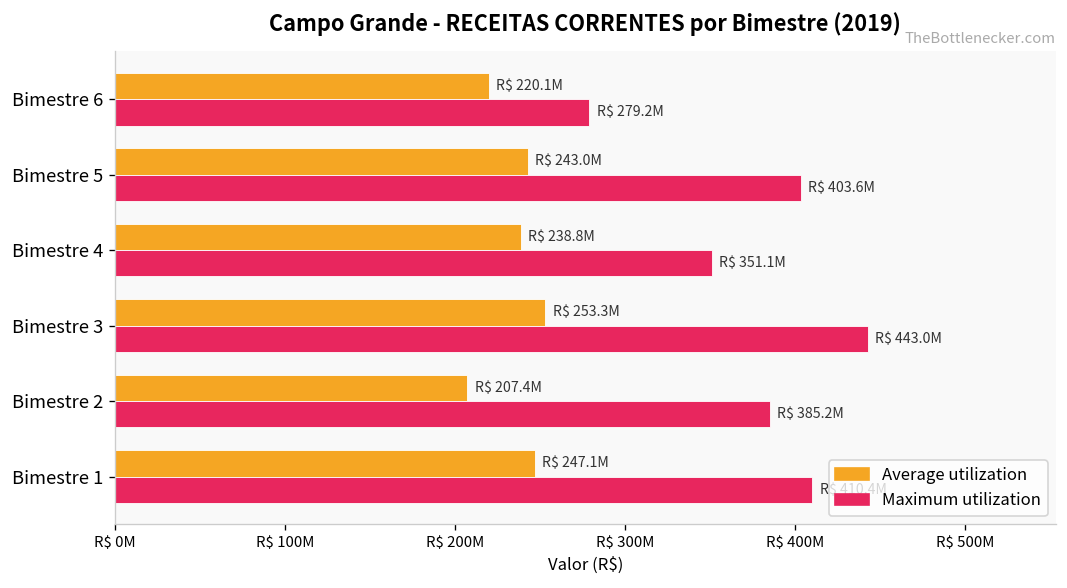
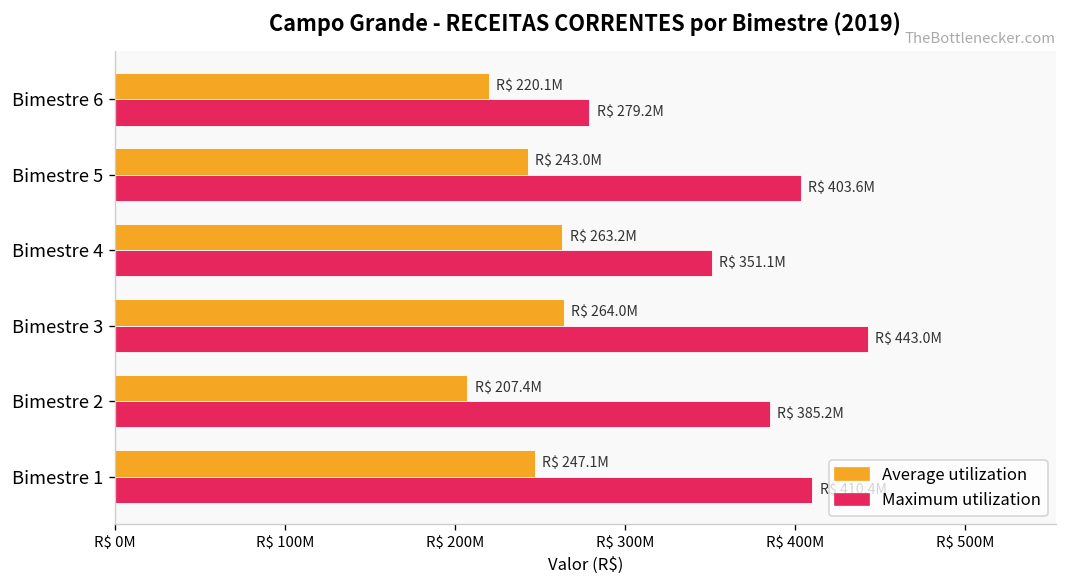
Average utilization, Bimestre 4: 238.8M -> 263.2M
Average utilization, Bimestre 3: 253.3M -> 264.0M
